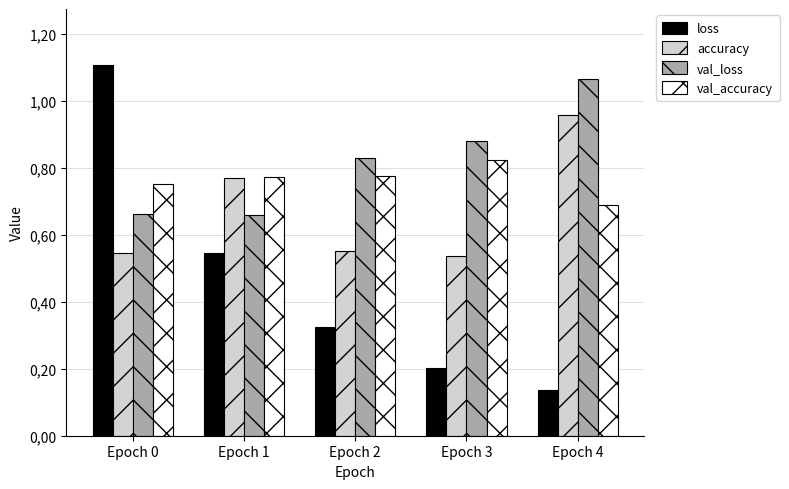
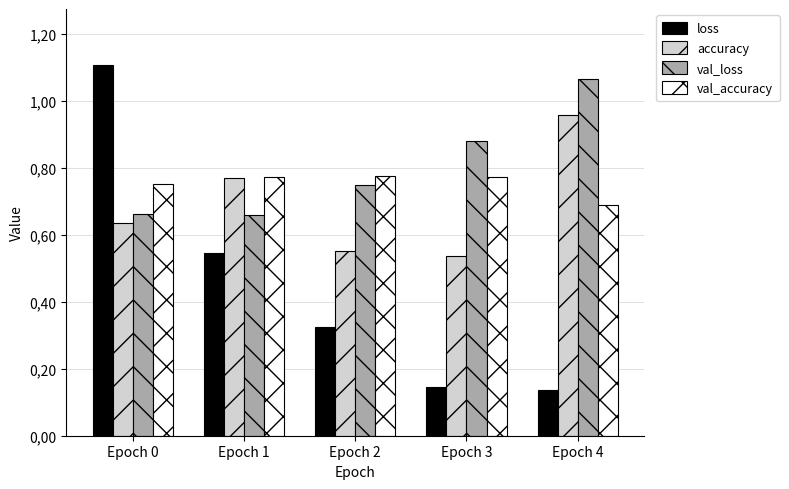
accuracy, Epoch 0: 55 -> 64
val_loss, Epoch 2: 83 -> 75
loss, Epoch 3: 20 -> 15
val_accuracy, Epoch 3: 82 -> 77
